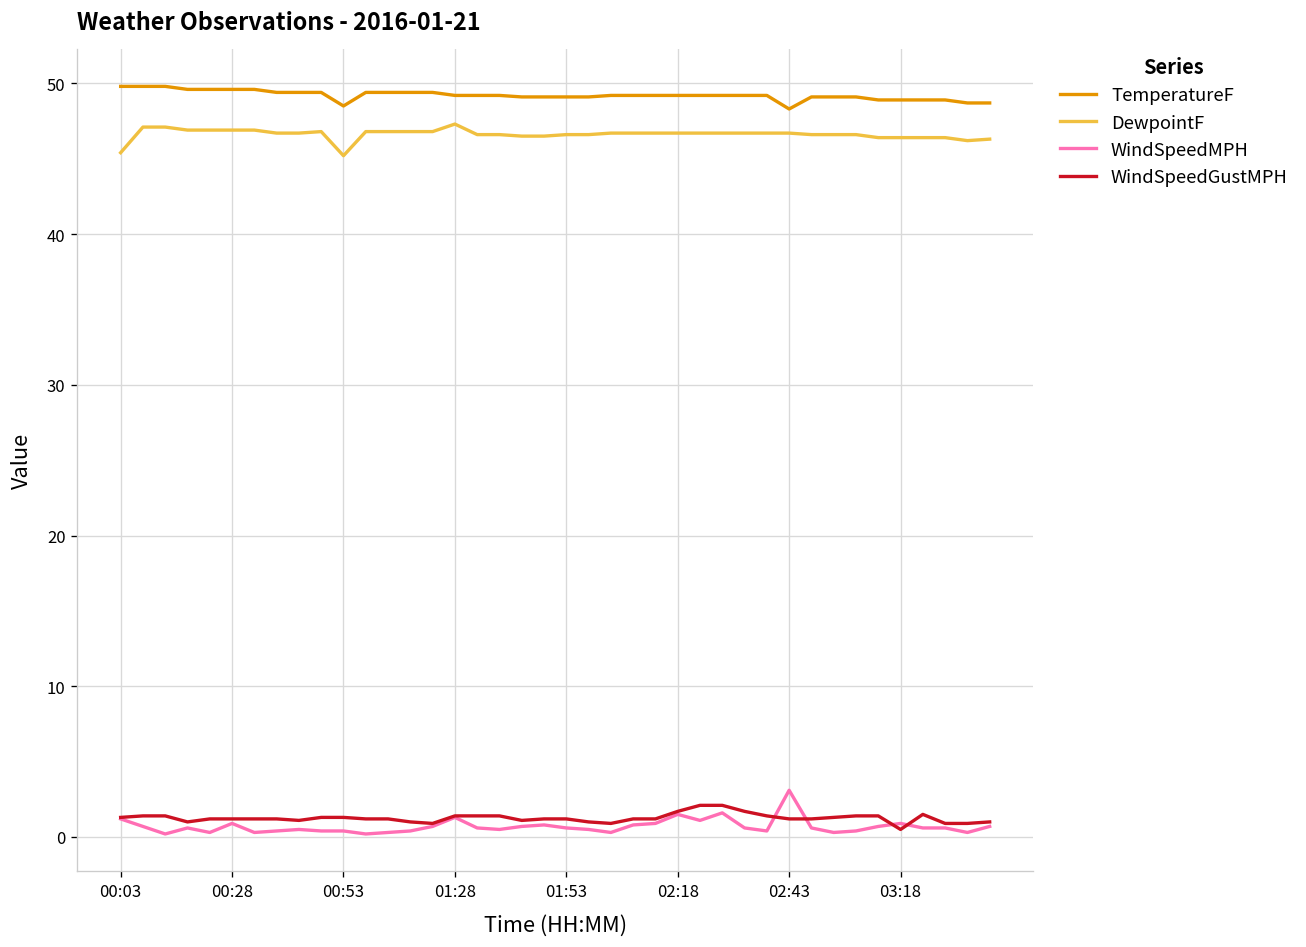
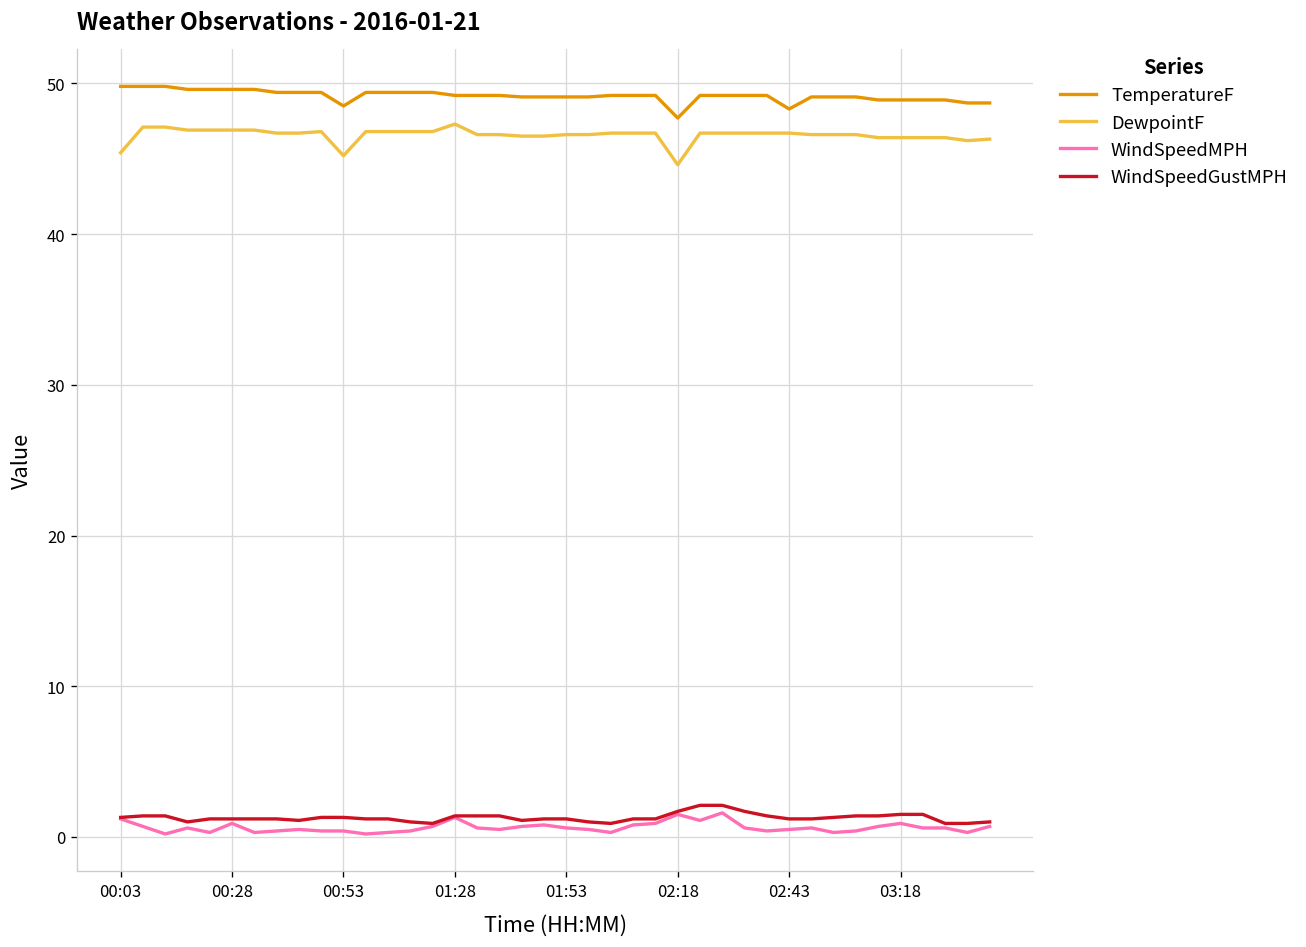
TemperatureF, 02:18: 49.2 -> 47.7
DewpointF, 02:18: 46.7 -> 44.6
WindSpeedMPH, 02:43: 3.1 -> 0.5
WindSpeedGustMPH, 03:18: 0.5 -> 1.5
